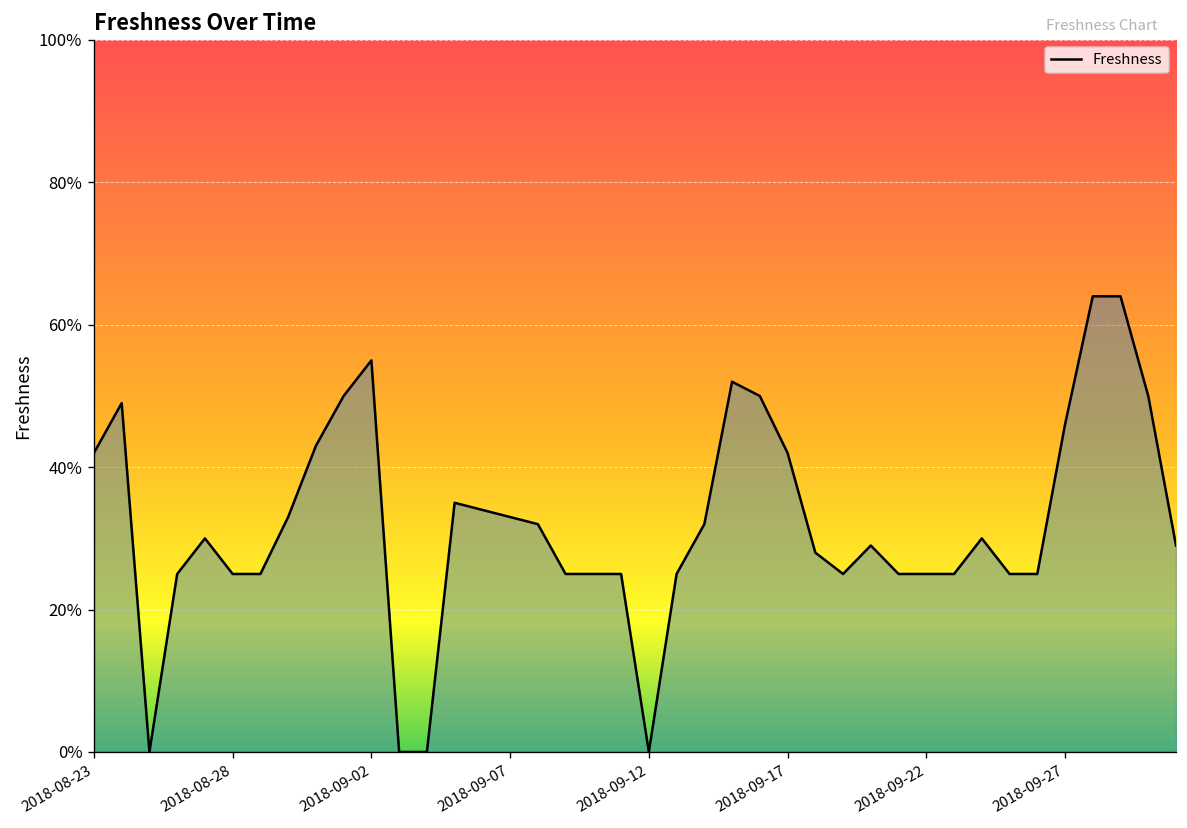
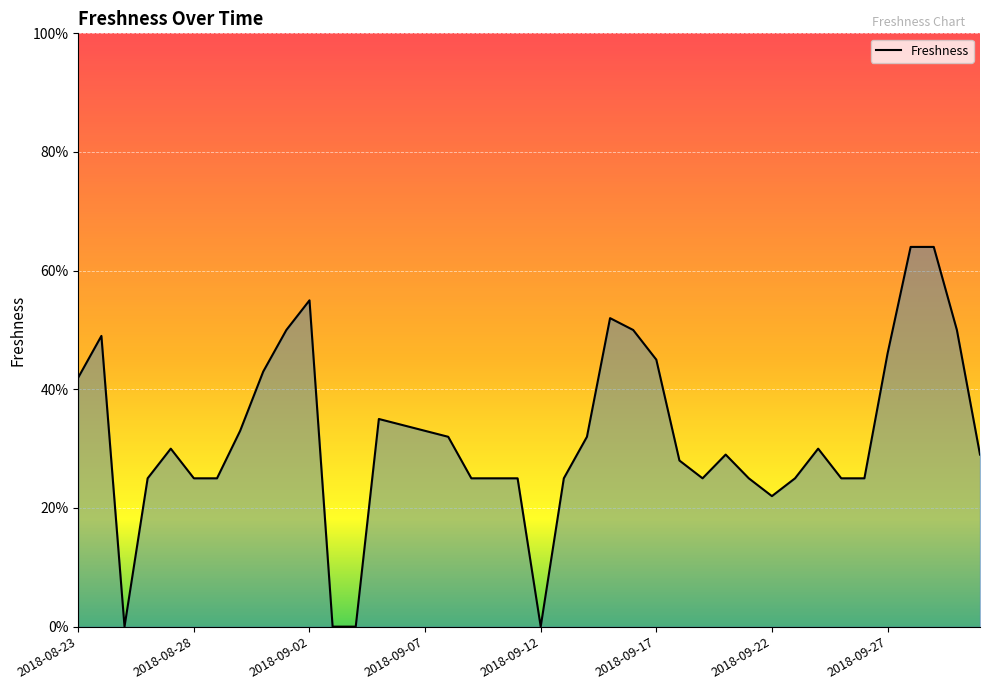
2018-09-17: 42% -> 45%
2018-09-22: 25% -> 22%
